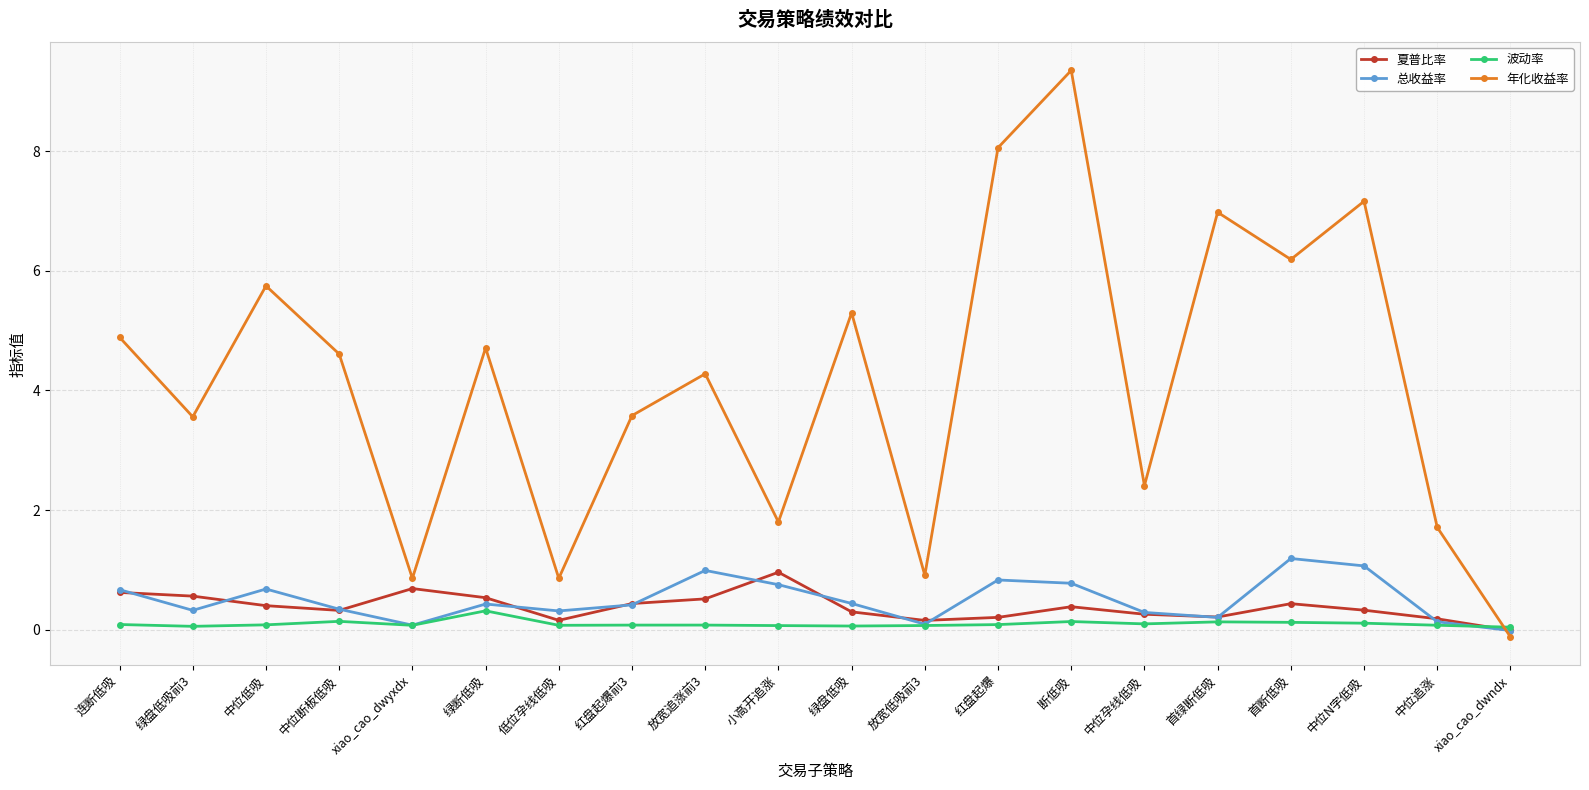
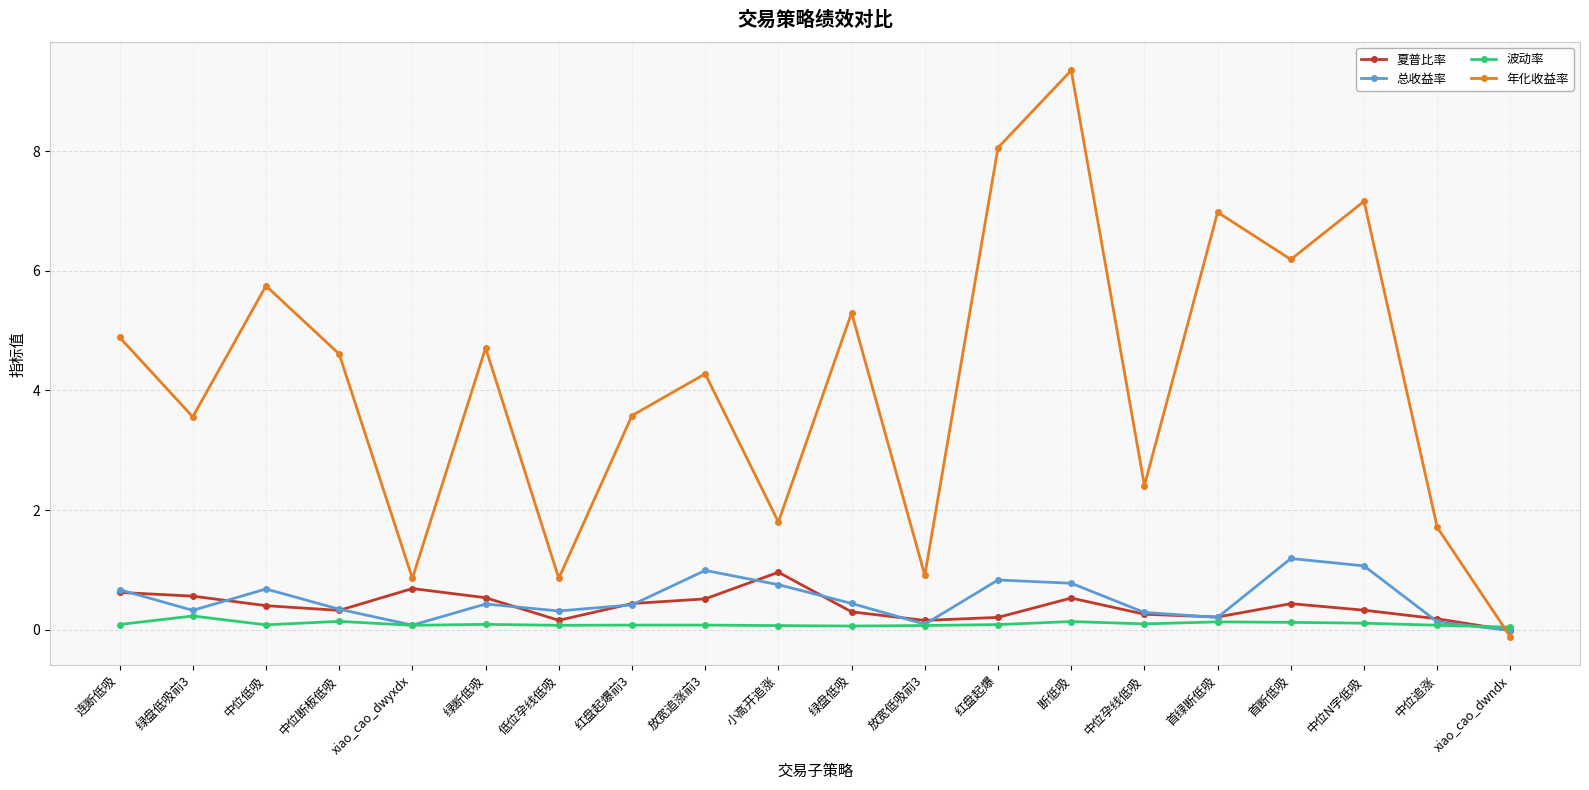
波动率, 绿盘低吸前3: 0.1 -> 0.2
波动率, 绿断低吸: 0.3 -> 0.1
夏普比率, 断低吸: 0.4 -> 0.5
